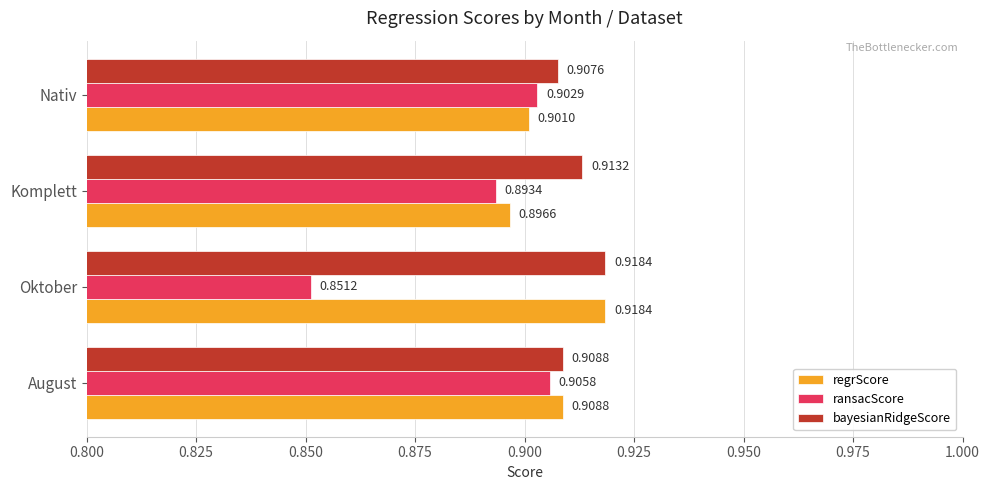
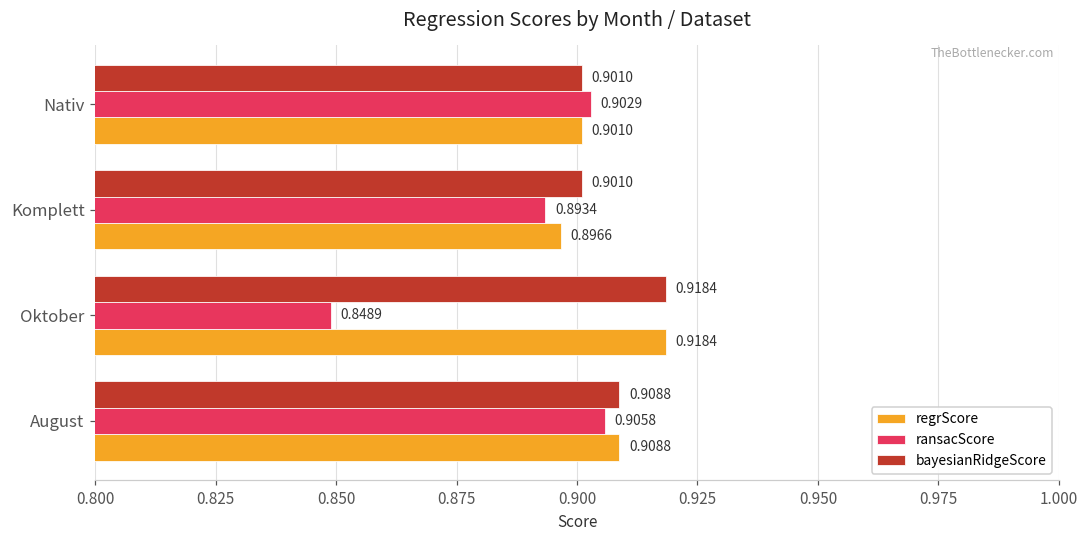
bayesianRidgeScore, Nativ: 0.9076 -> 0.9010
bayesianRidgeScore, Komplett: 0.9132 -> 0.9010
ransacScore, Oktober: 0.8512 -> 0.8489
